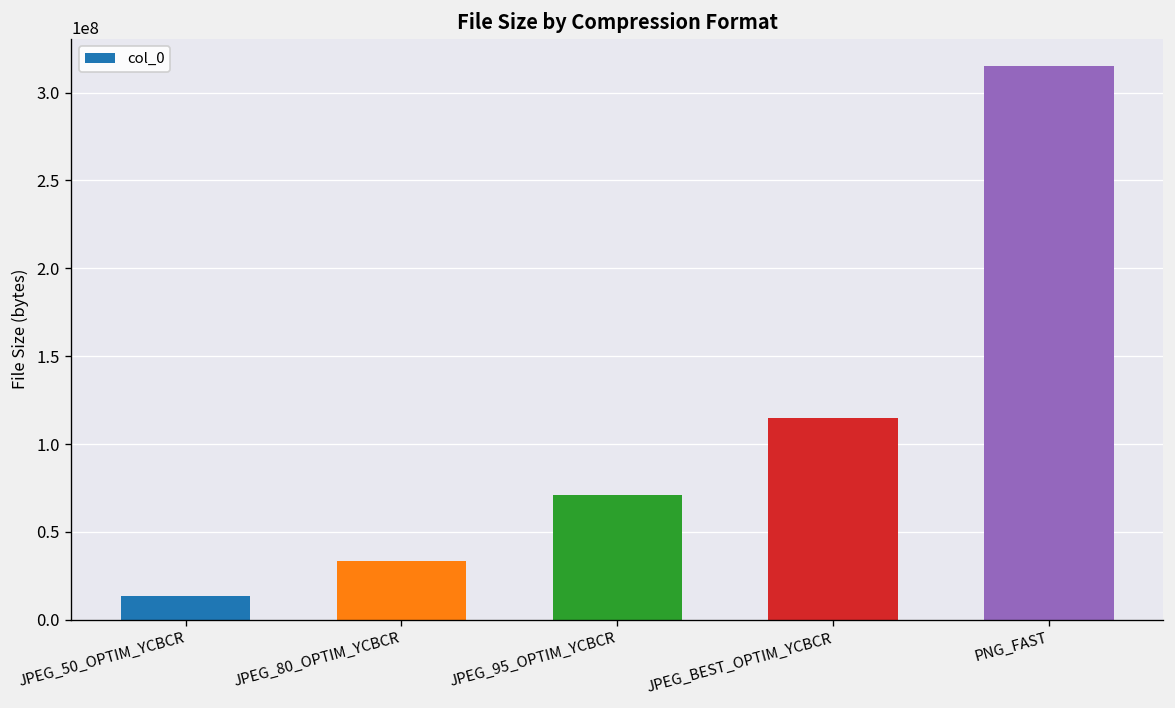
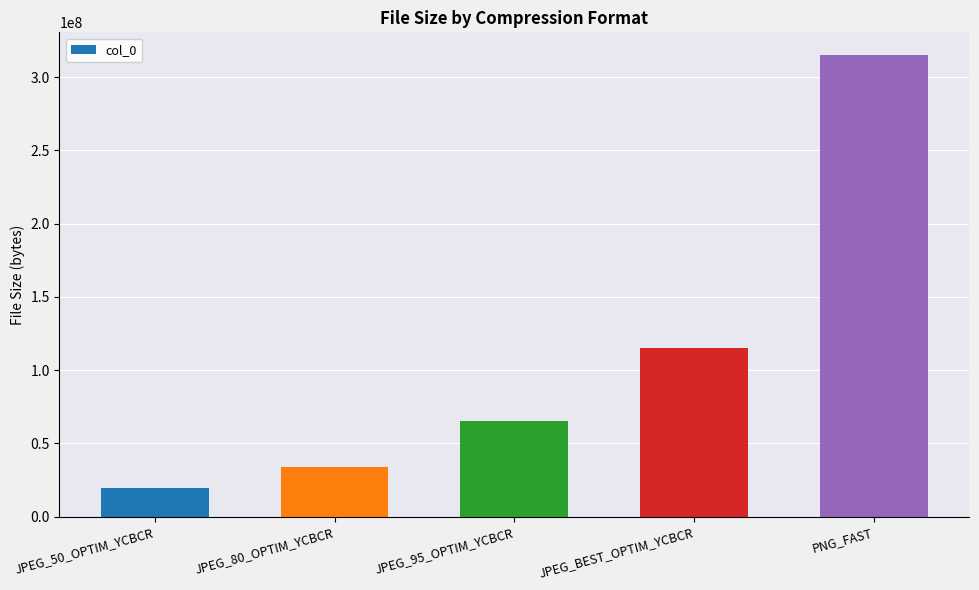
JPEG_50_OPTIM_YCBCR: 14000000 -> 20000000
JPEG_95_OPTIM_YCBCR: 71000000 -> 65000000
